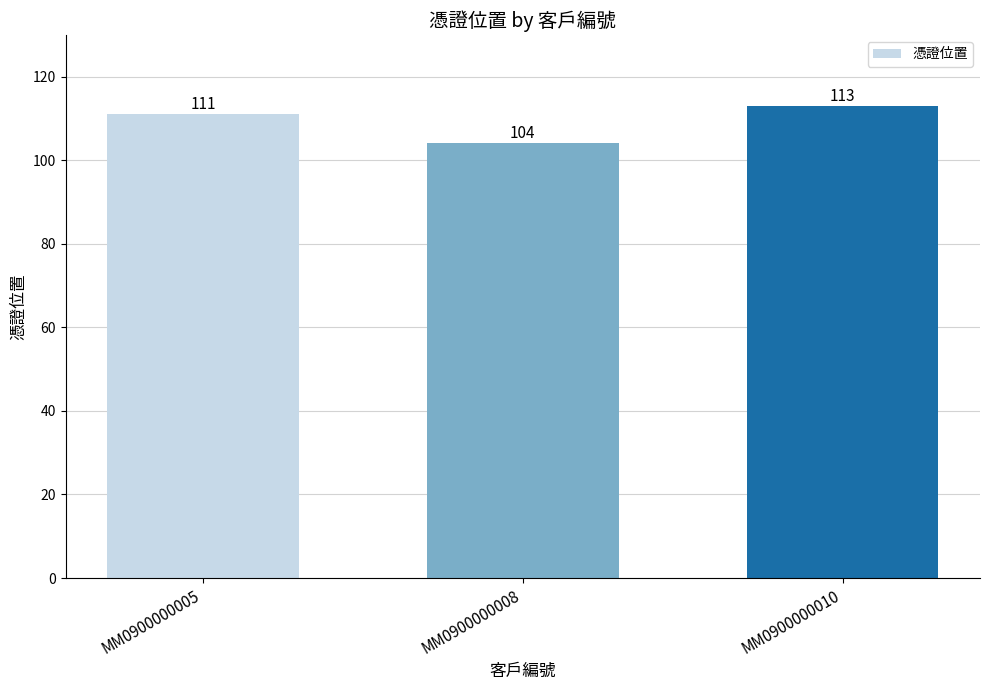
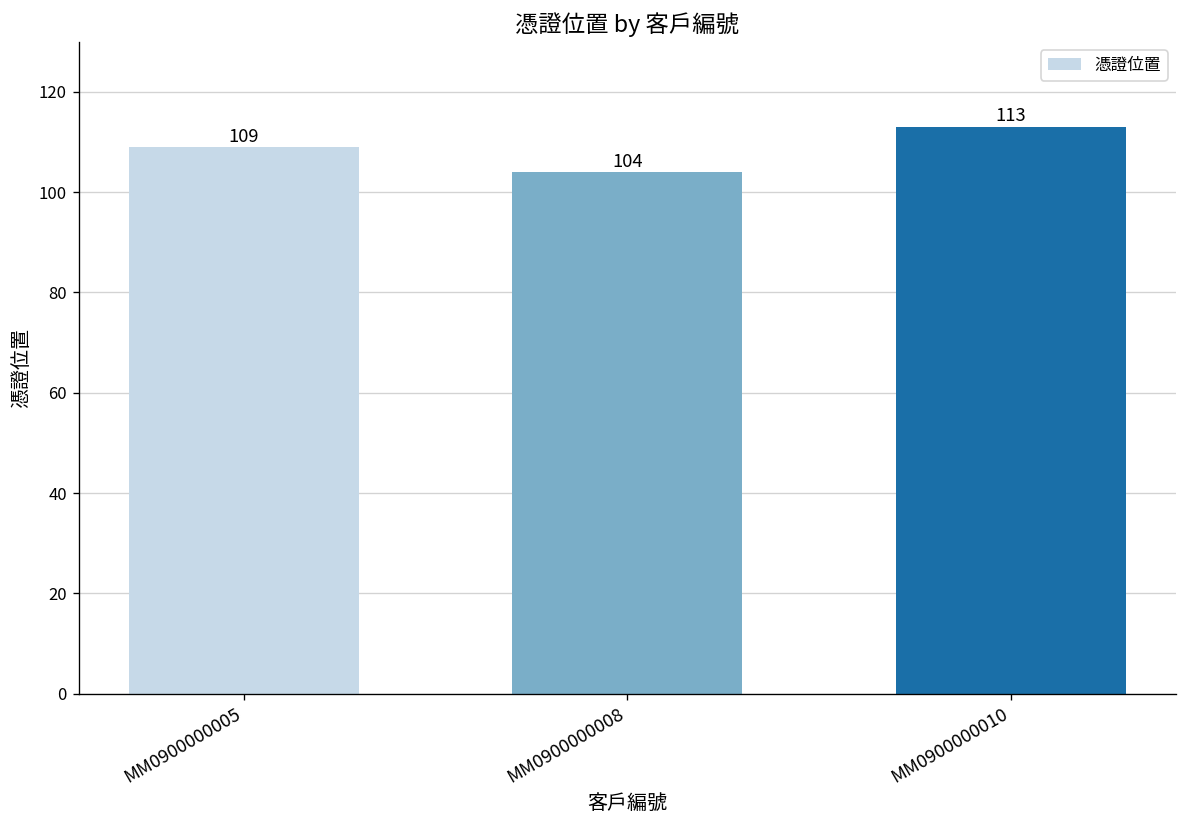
MM0900000005: 111 -> 109
